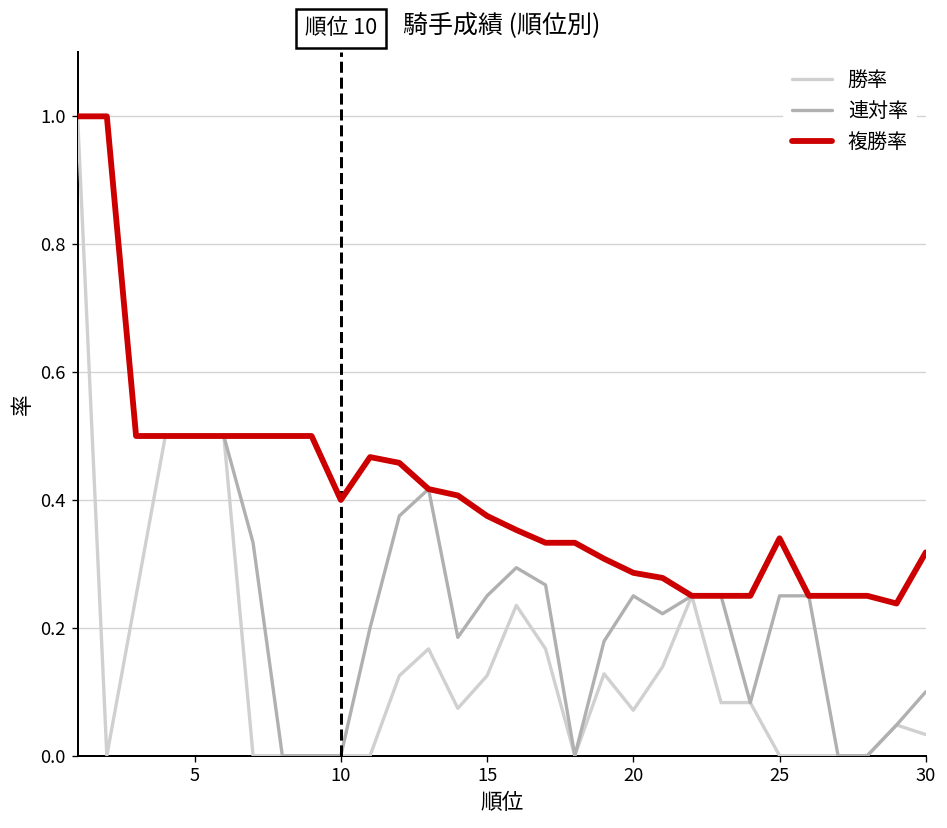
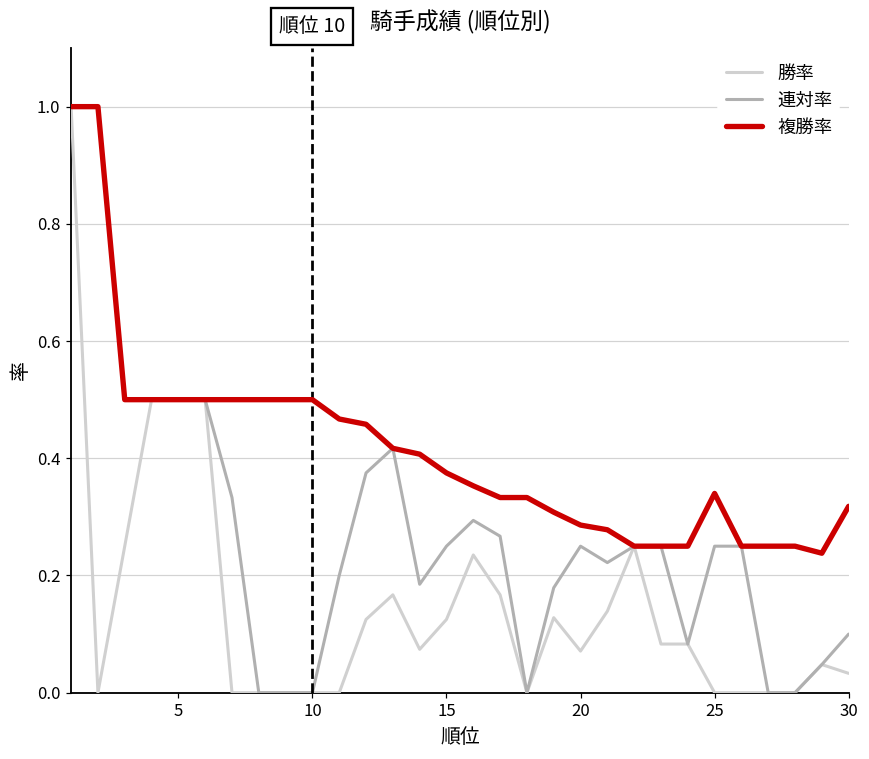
複勝率, 10: 0.4 -> 0.5
